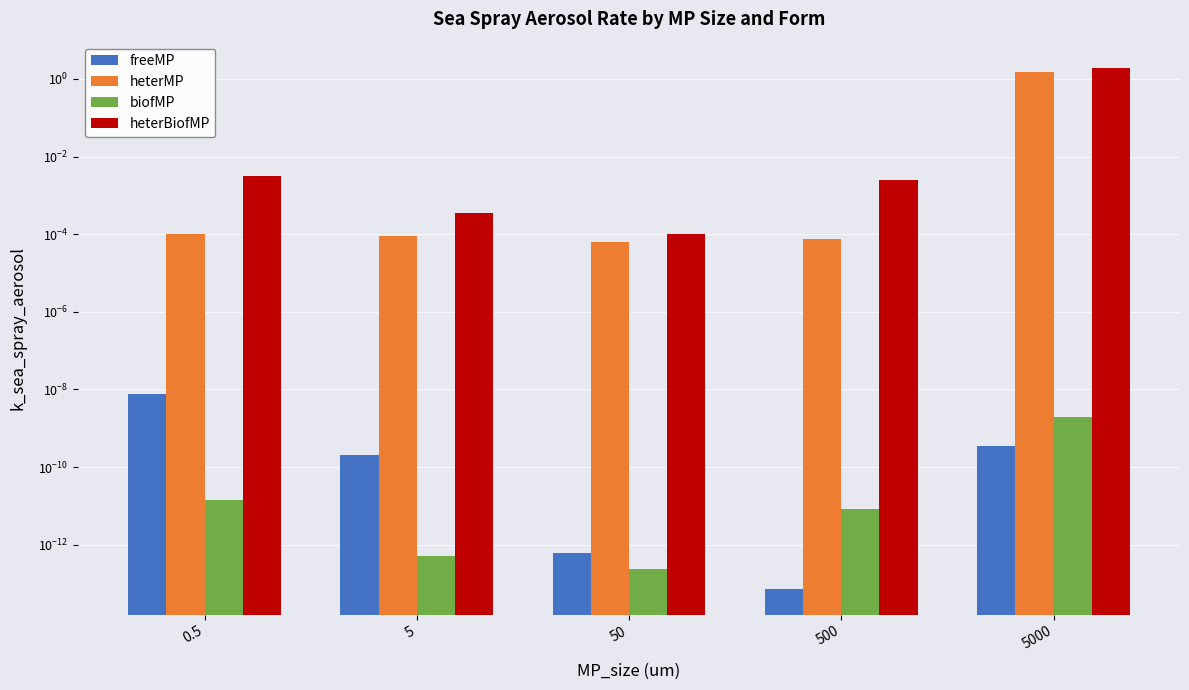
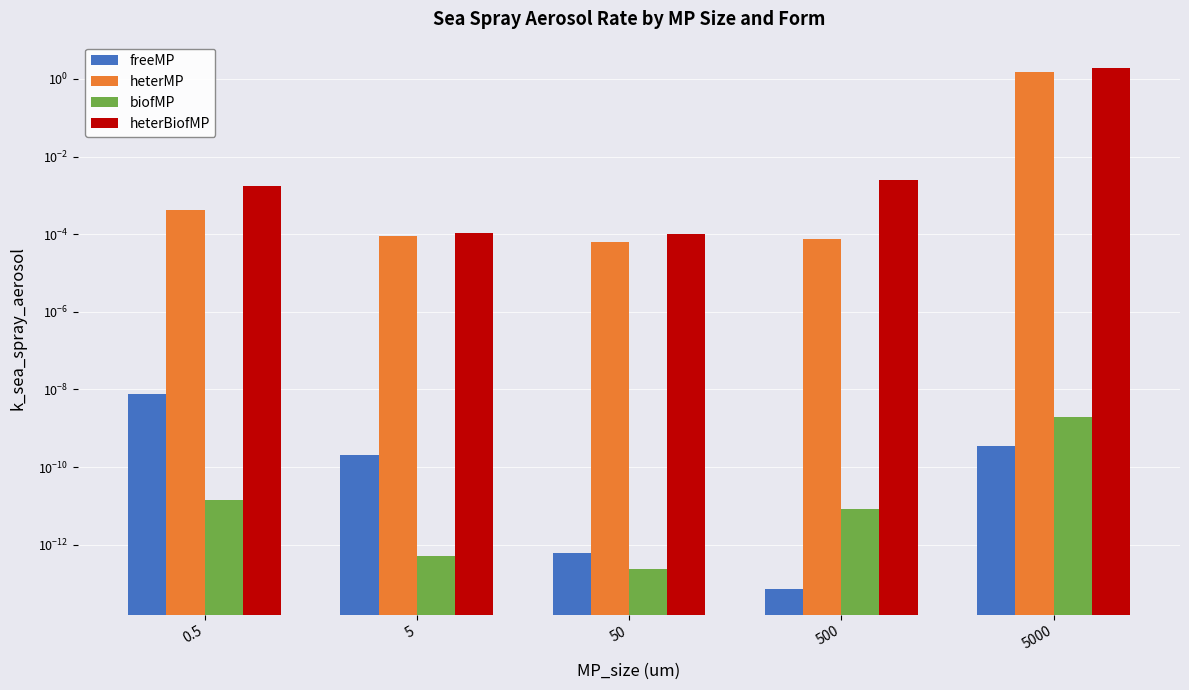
heterMP, 0.5: 0.00010 -> 0.0004
heterBiofMP, 0.5: 0.003 -> 0.002
heterBiofMP, 5: 0.0004 -> 0.00011
